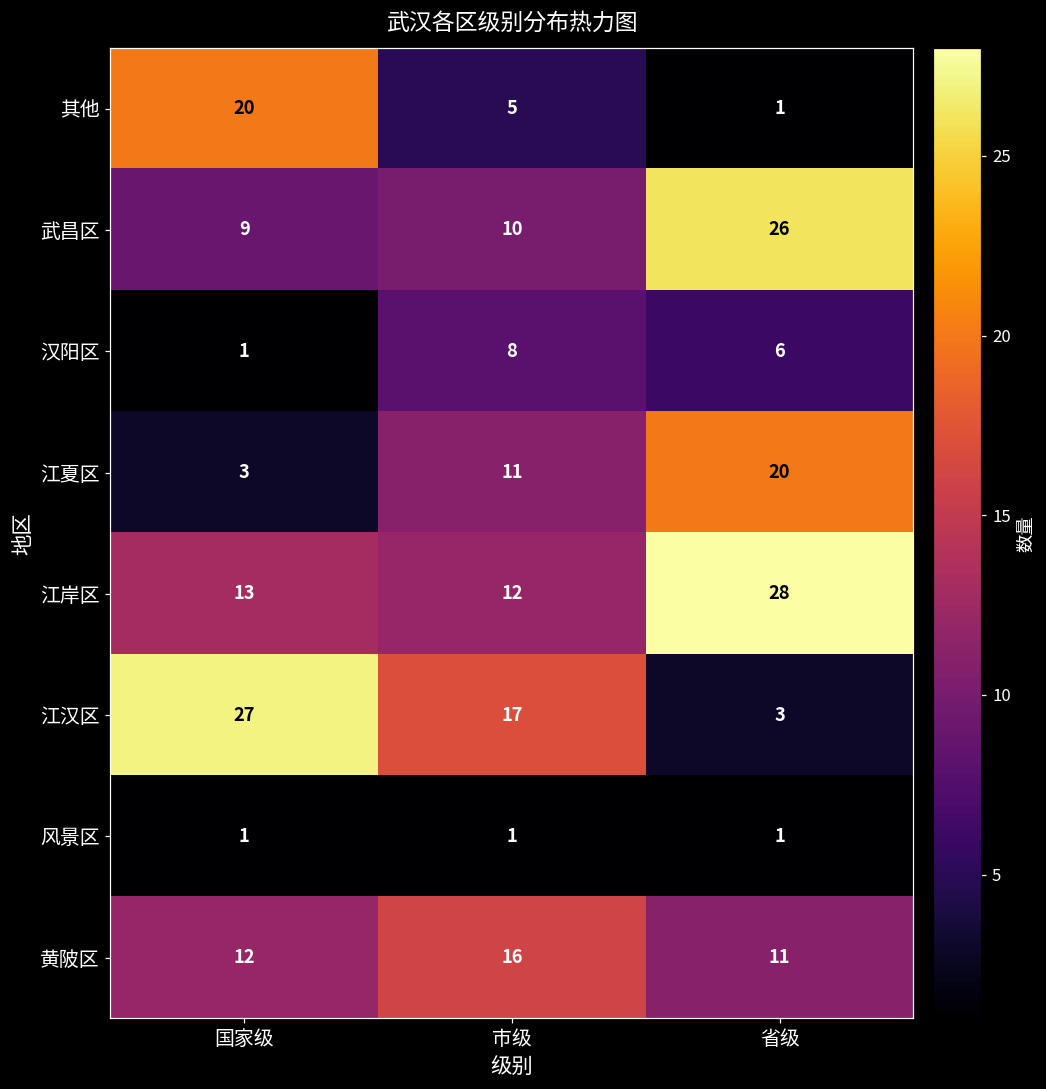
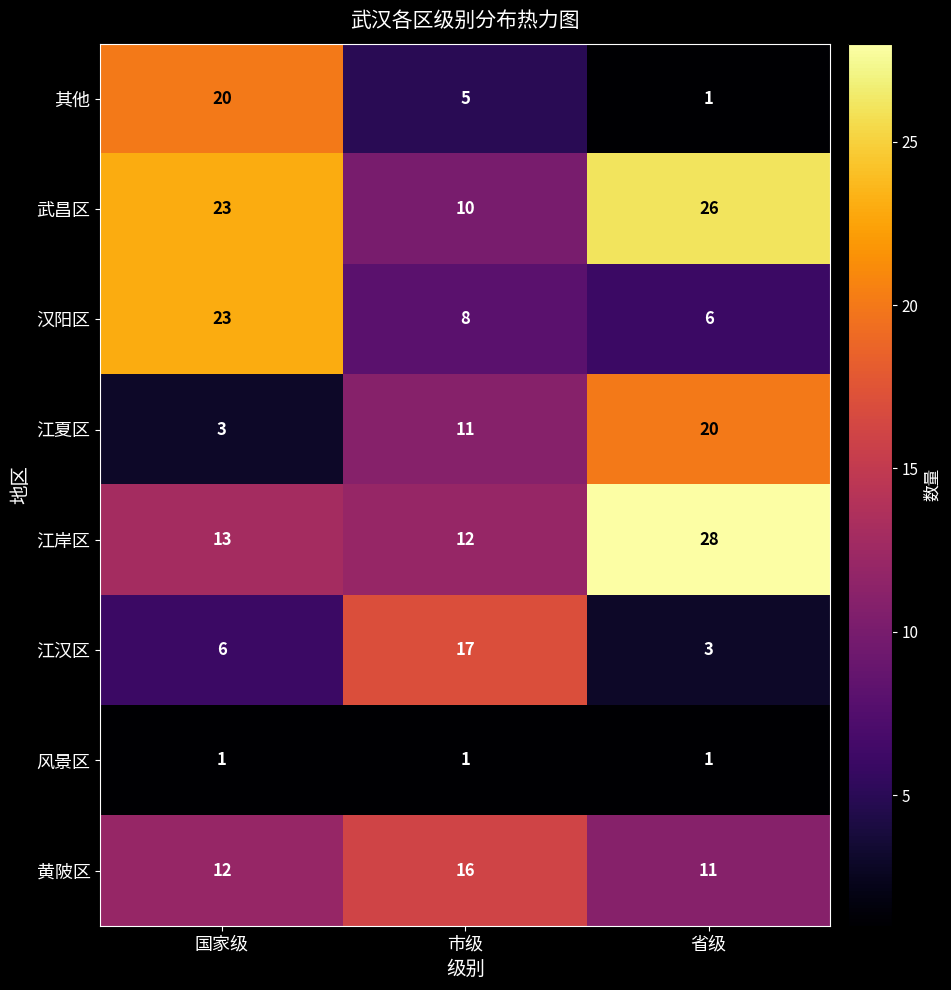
武昌区, 国家级: 9 -> 23
汉阳区, 国家级: 1 -> 23
江汉区, 国家级: 27 -> 6
